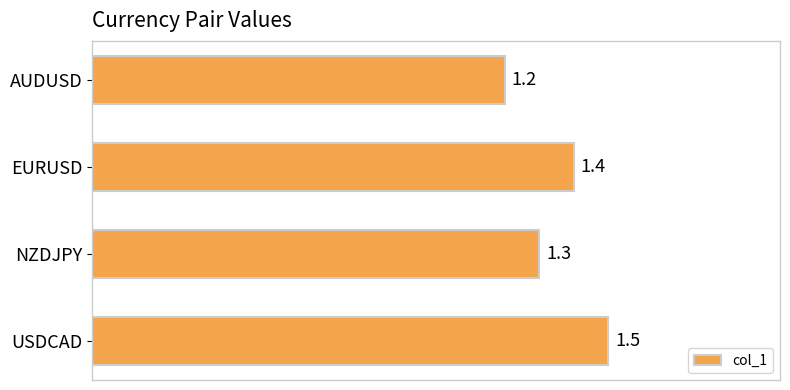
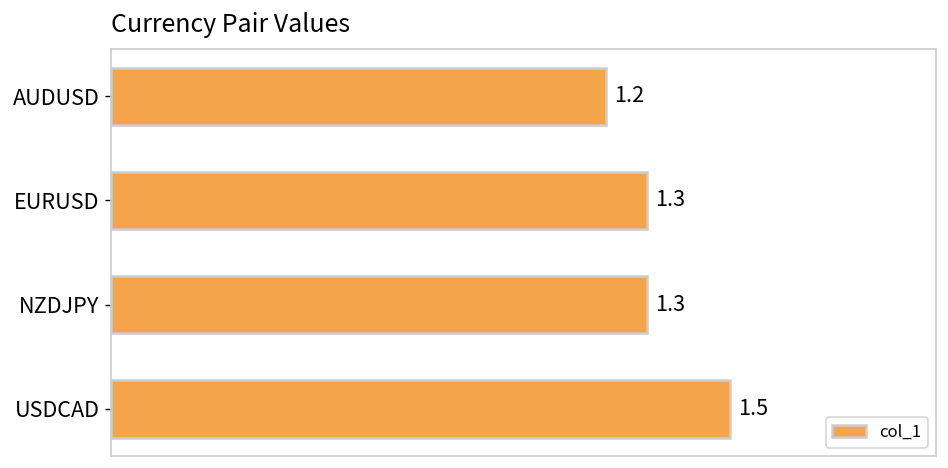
EURUSD: 1.4 -> 1.3
